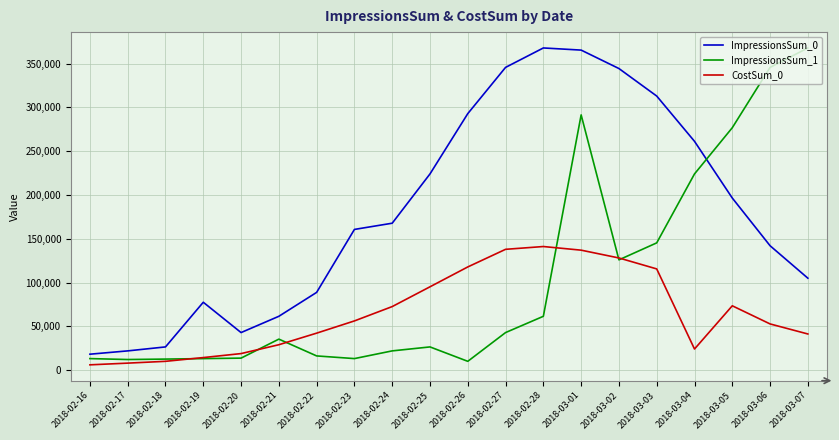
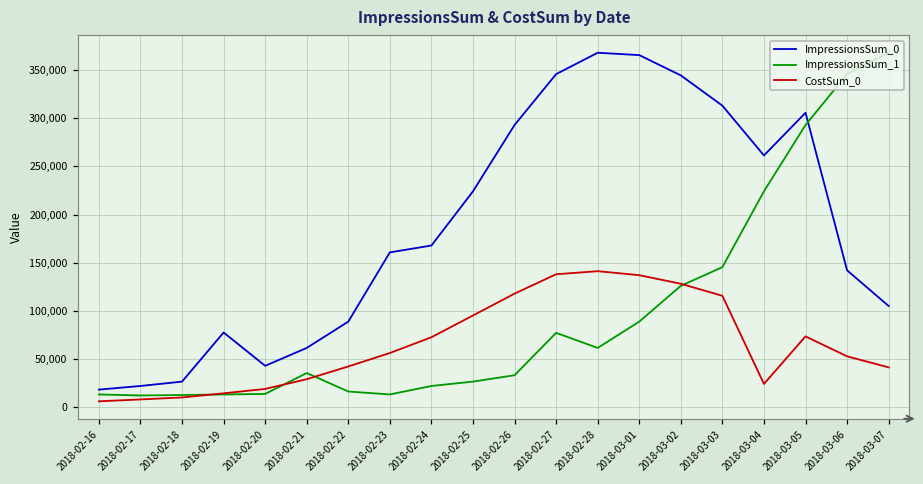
ImpressionsSum_1, 2018-02-26: 10,000 -> 30,000
ImpressionsSum_1, 2018-02-27: 40,000 -> 80,000
ImpressionsSum_1, 2018-03-01: 290,000 -> 90,000
ImpressionsSum_0, 2018-03-05: 200,000 -> 310,000
ImpressionsSum_1, 2018-03-05: 280,000 -> 290,000
